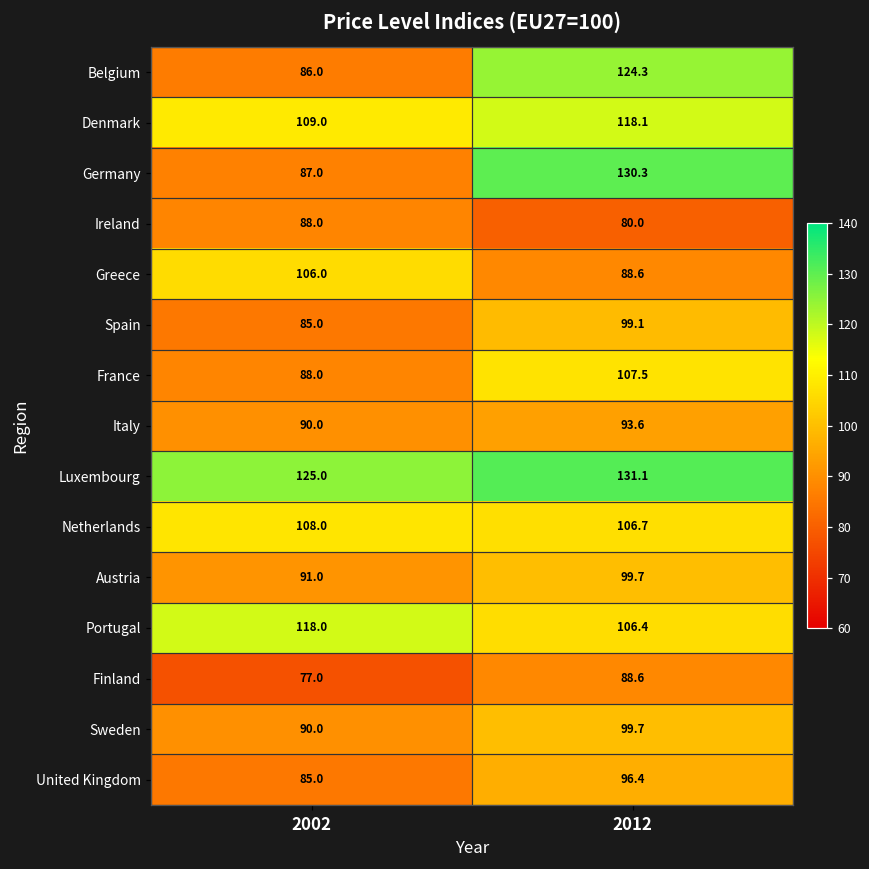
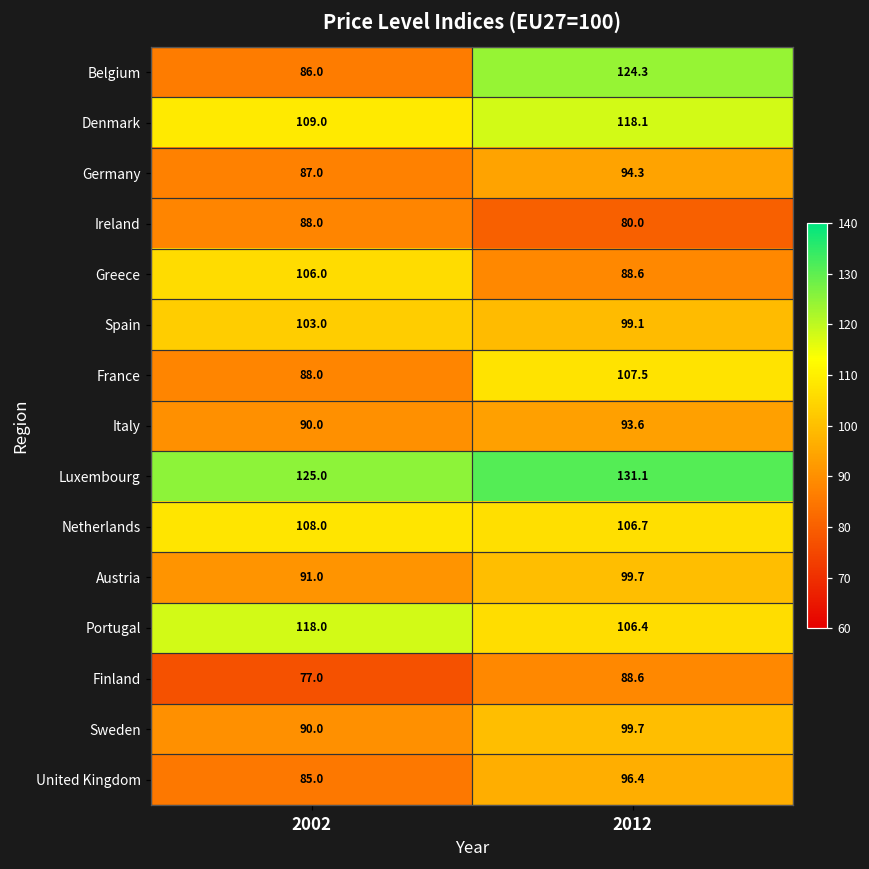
Germany, 2012: 130.3 -> 94.3
Spain, 2002: 85.0 -> 103.0
